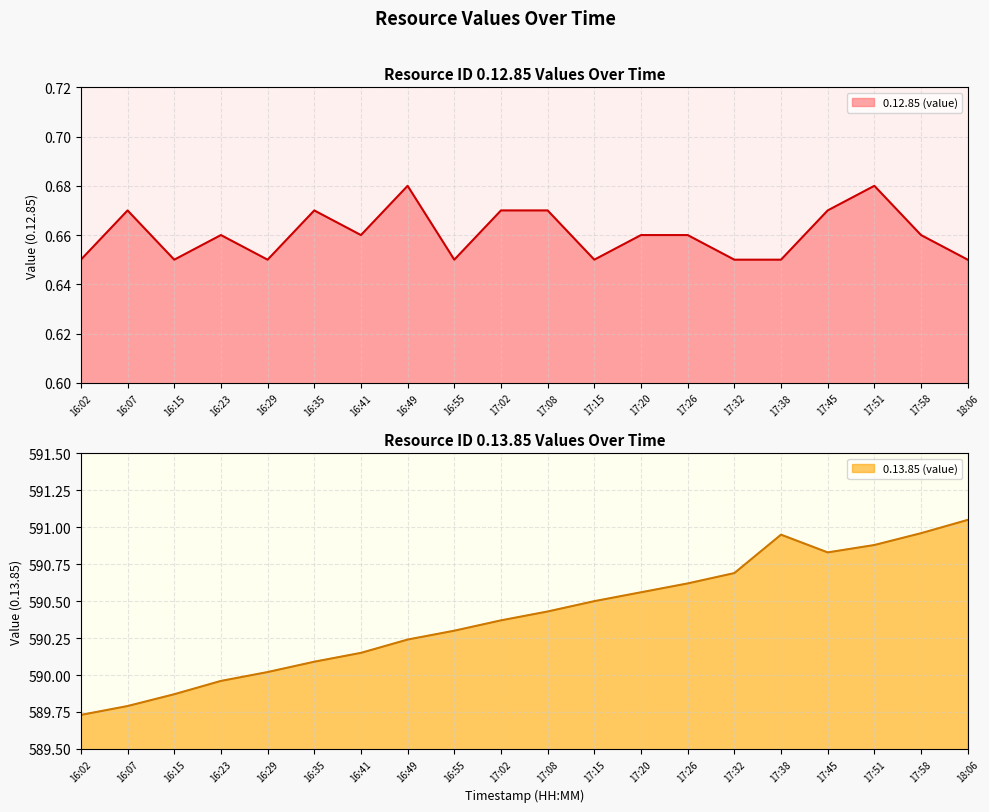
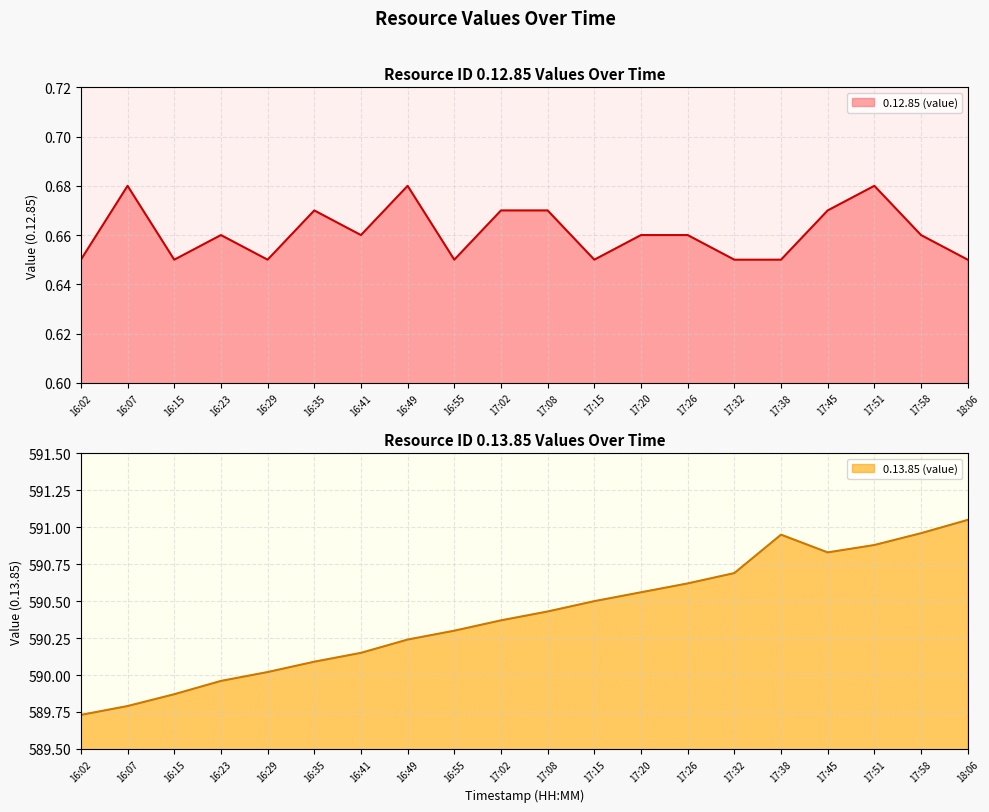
Resource ID 0.12.85 Values Over Time, 16:07: 0.67 -> 0.68
